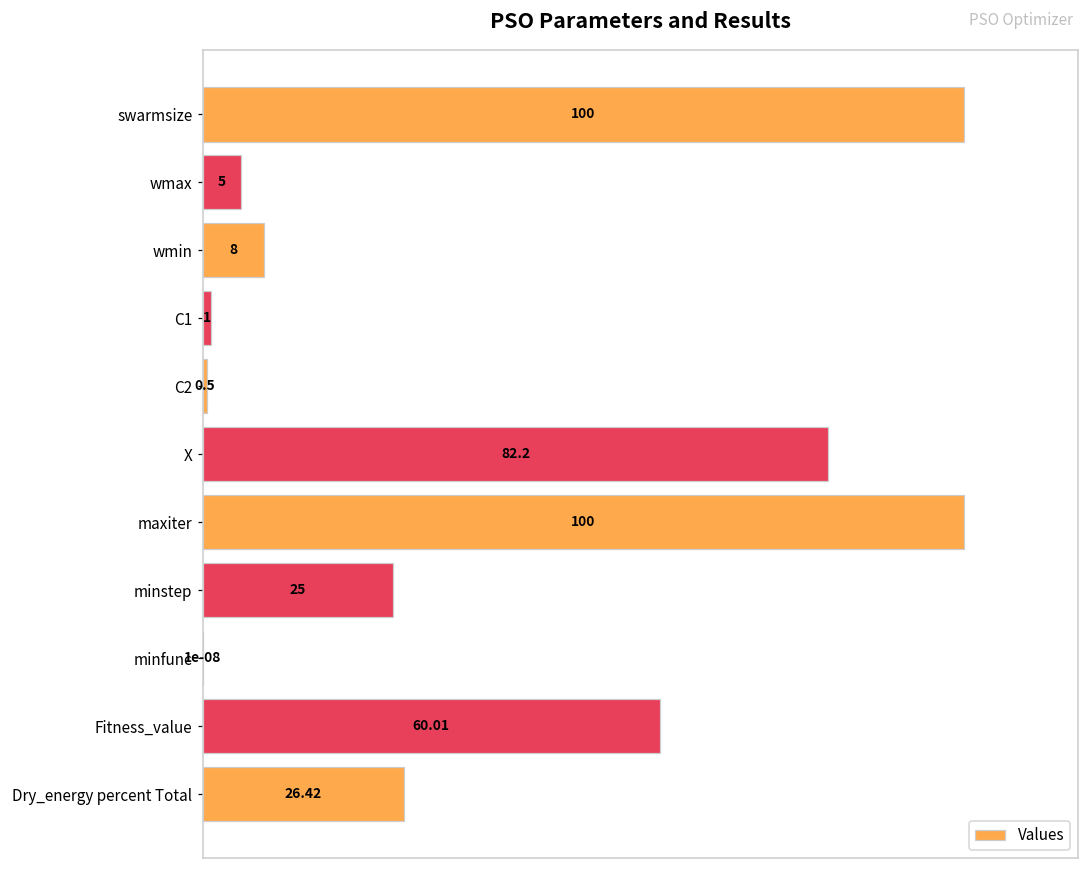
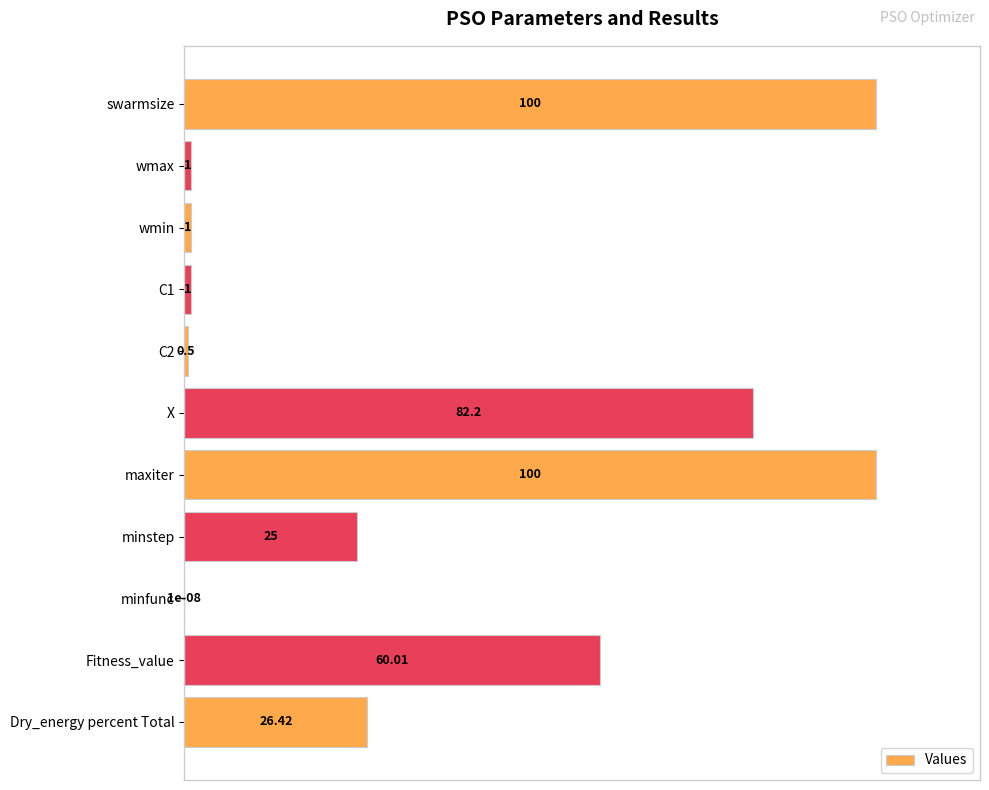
wmax: 5 -> 1
wmin: 8 -> 1
